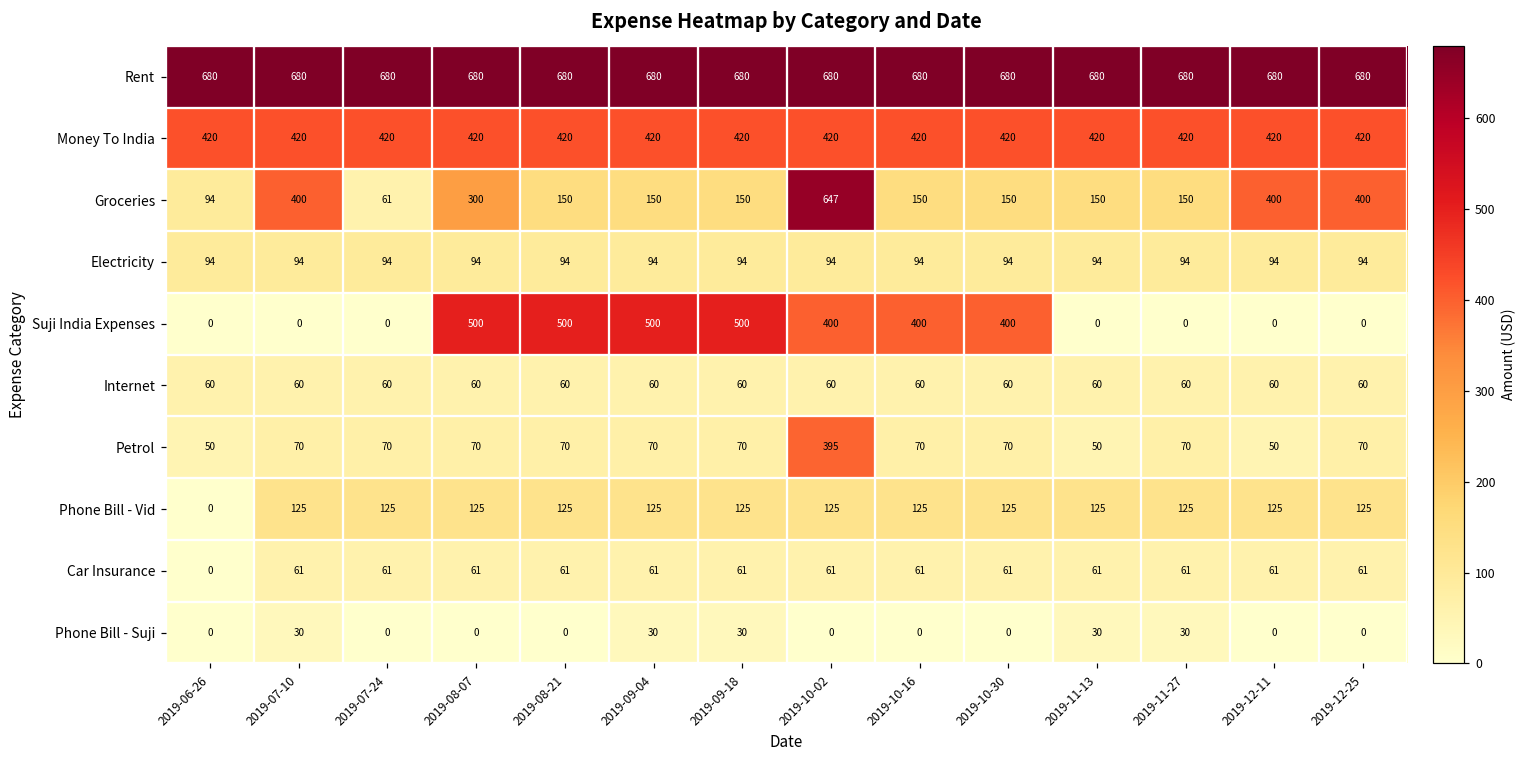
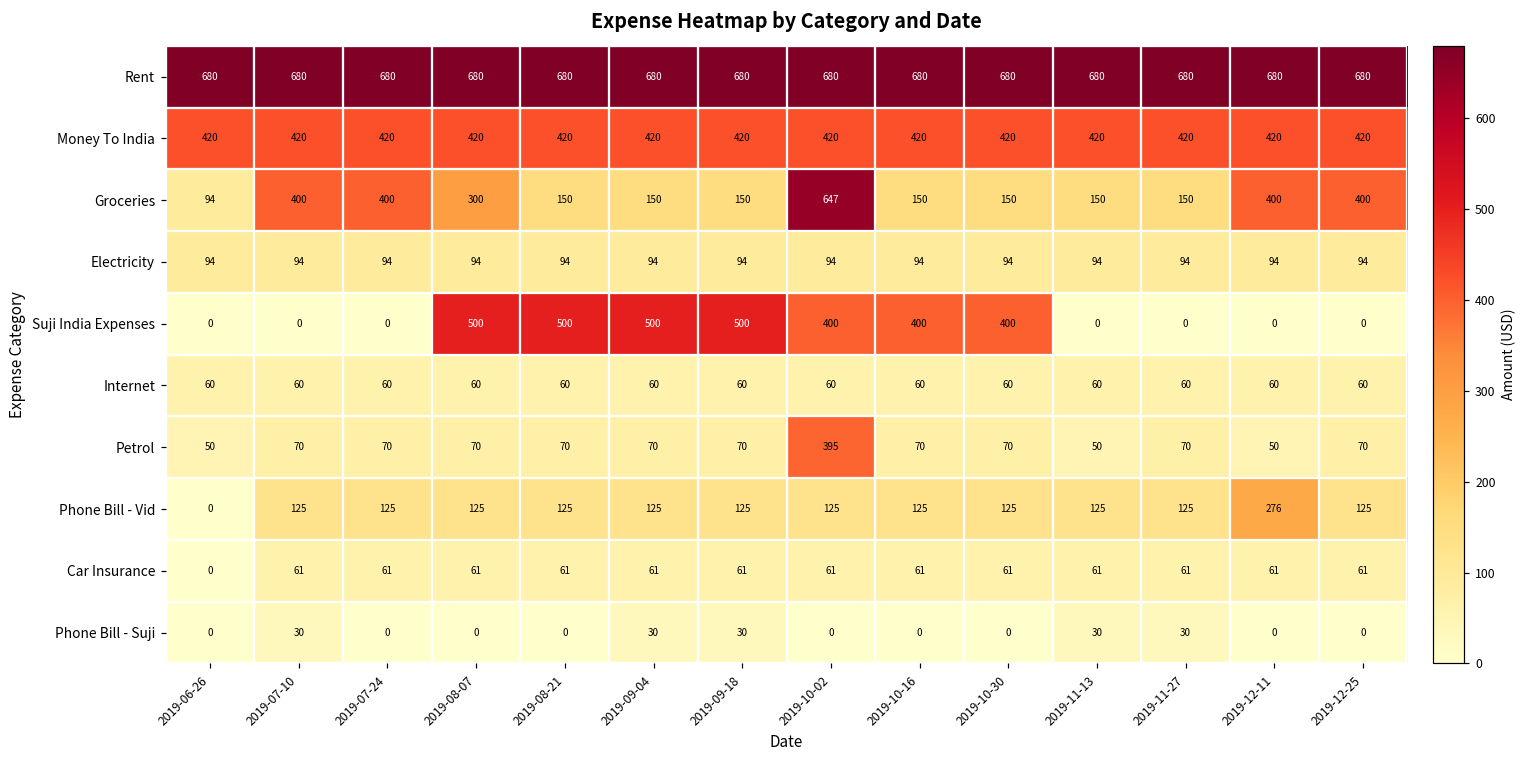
Groceries, 2019-07-24: 61 -> 400
Phone Bill - Vid, 2019-12-11: 125 -> 276
